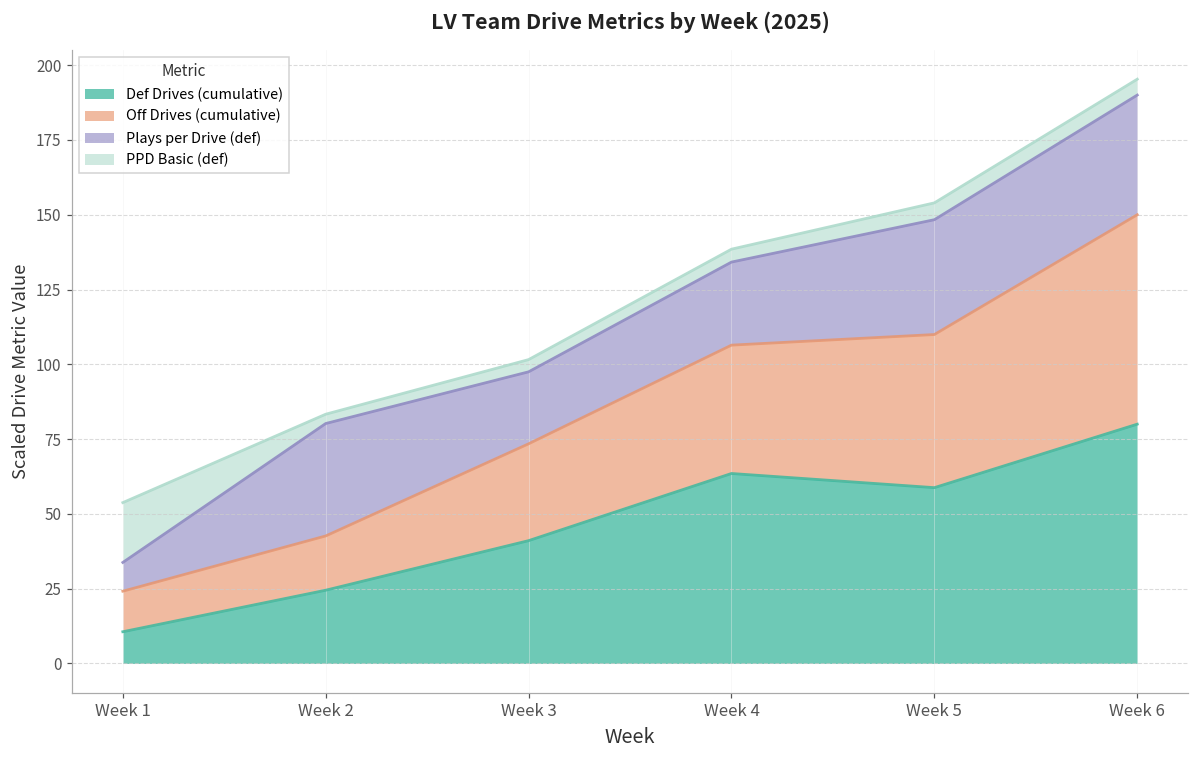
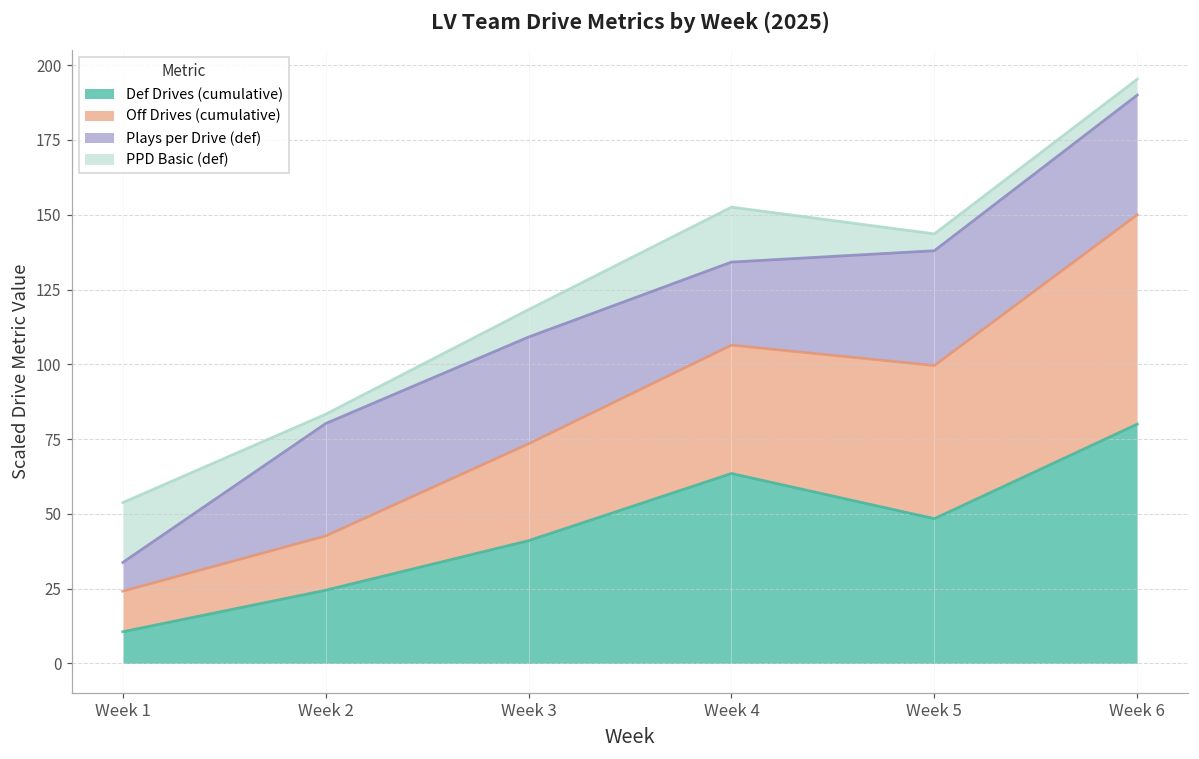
Plays per Drive (def), Week 3: 24 -> 36
PPD Basic (def), Week 3: 4 -> 9
PPD Basic (def), Week 4: 4 -> 18
Def Drives (cumulative), Week 5: 59 -> 48
